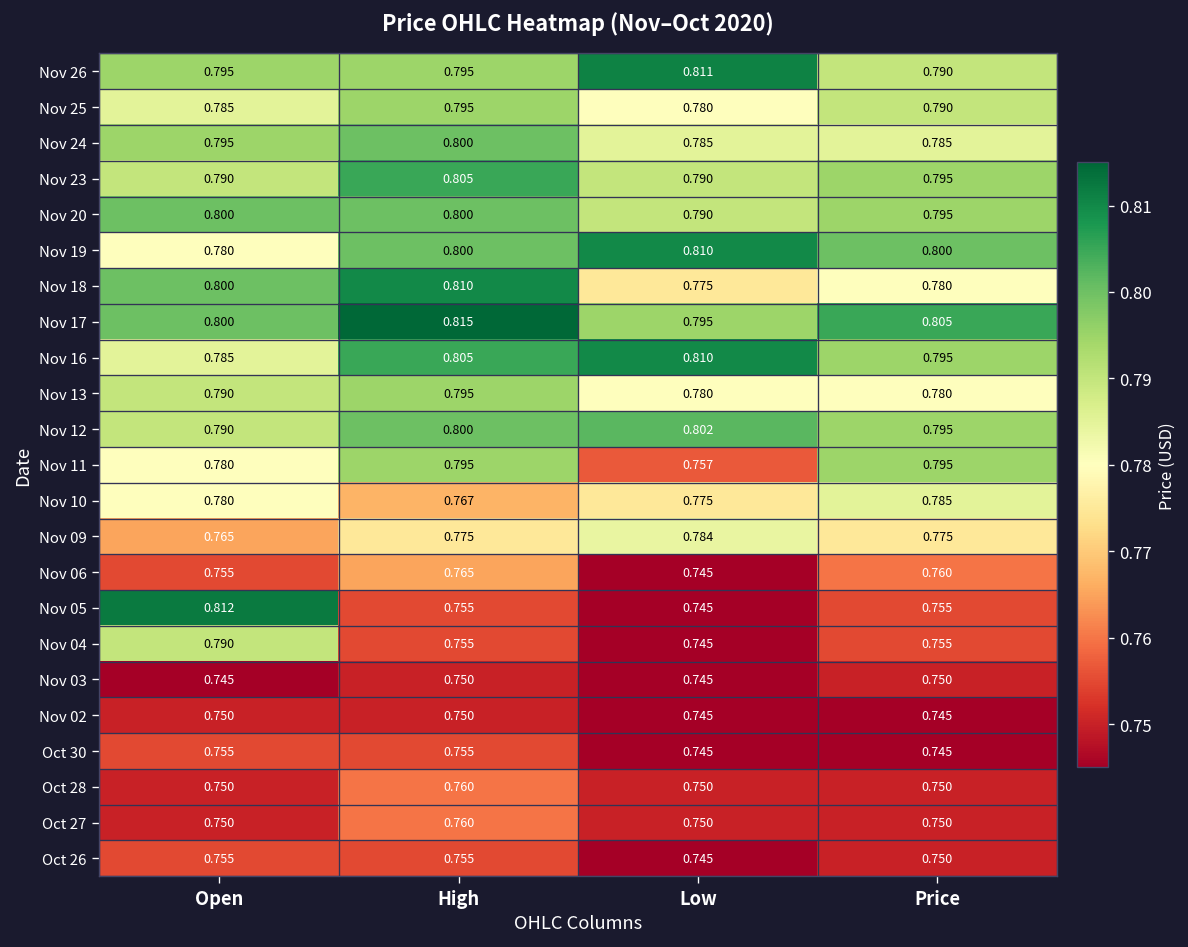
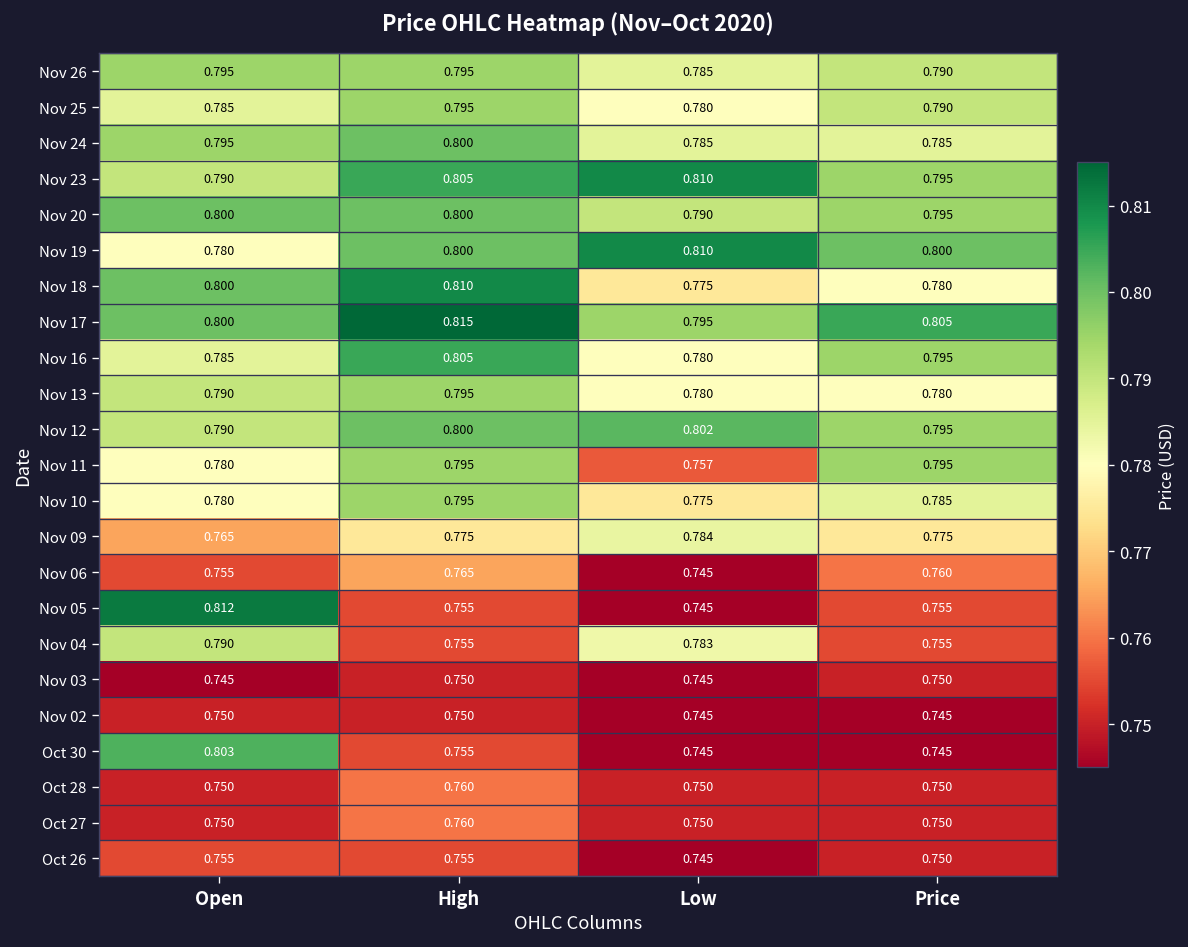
Nov 26, Low: 0.811 -> 0.785
Nov 23, Low: 0.790 -> 0.810
Nov 16, Low: 0.810 -> 0.780
Nov 10, High: 0.767 -> 0.795
Nov 04, Low: 0.745 -> 0.783
Oct 30, Open: 0.755 -> 0.803
